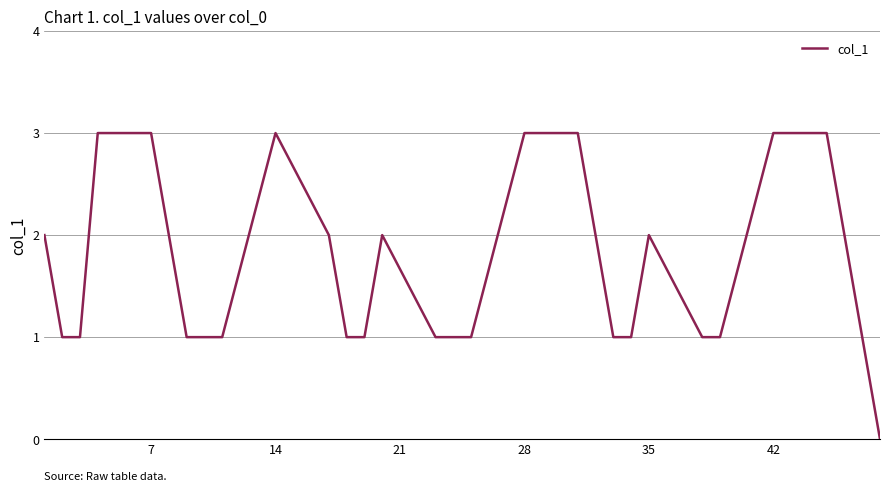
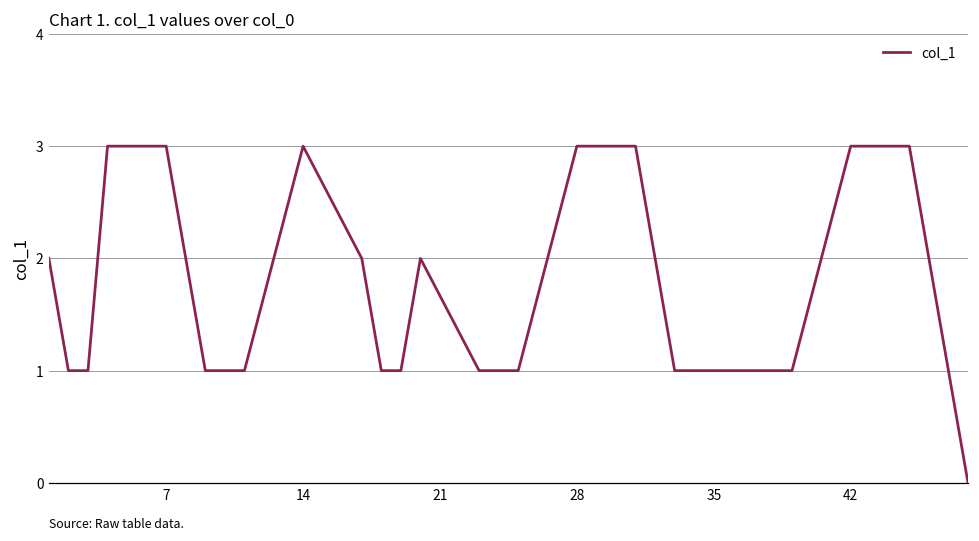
35: 2 -> 1
